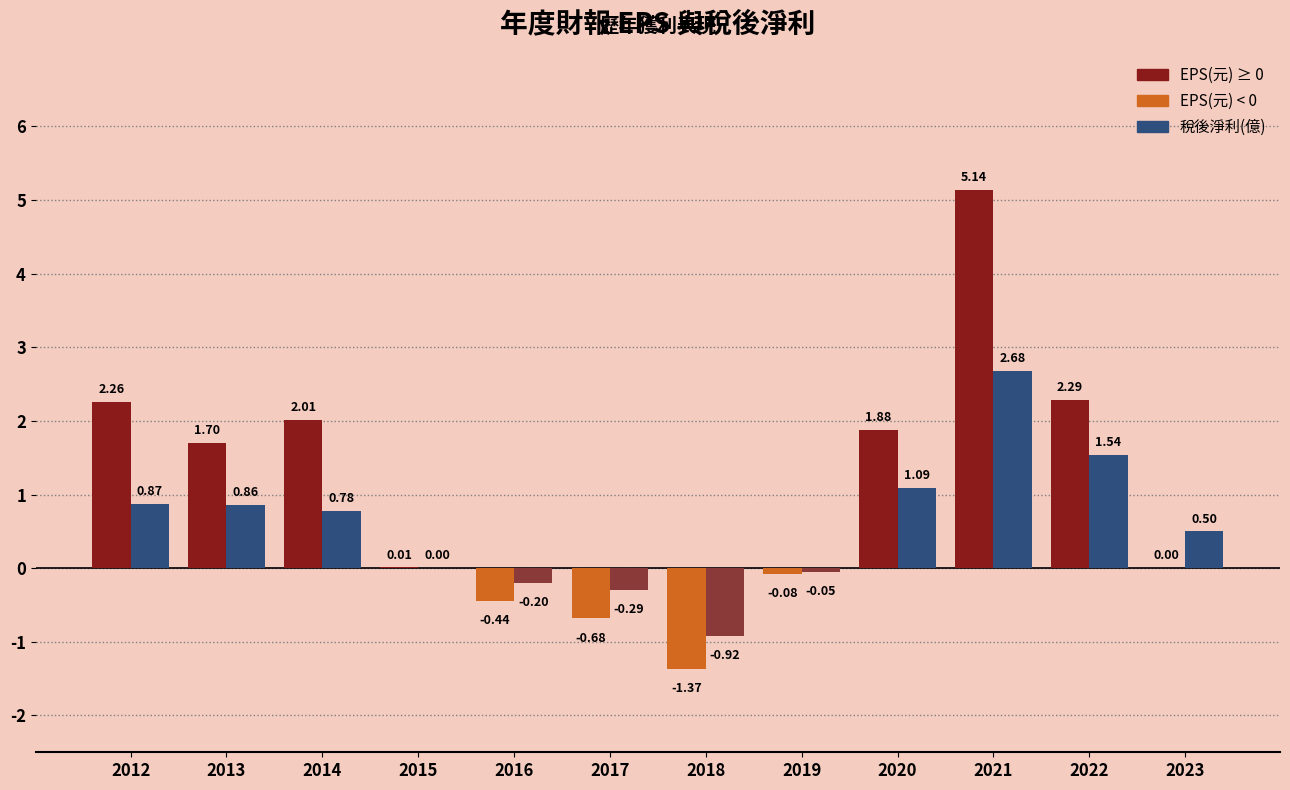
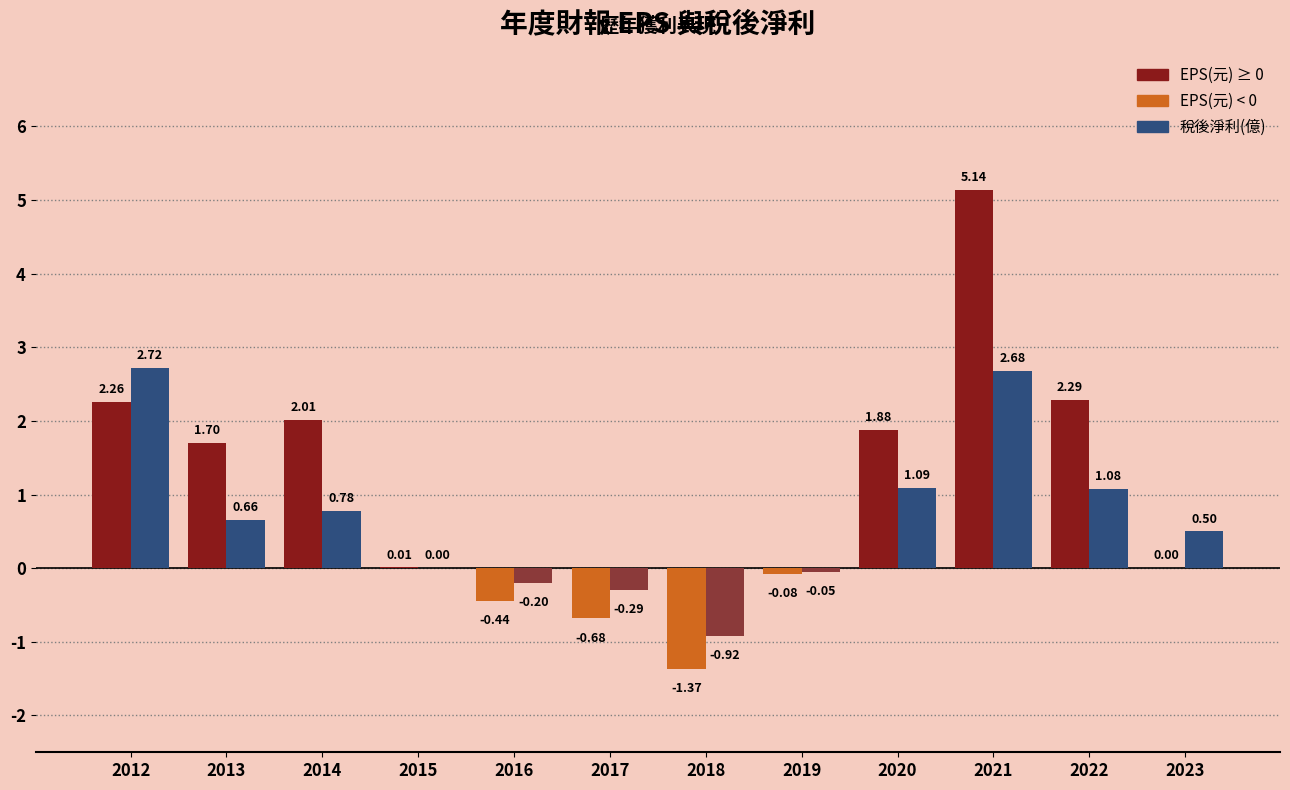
稅後淨利(億), 2012: 0.87 -> 2.72
稅後淨利(億), 2013: 0.86 -> 0.66
稅後淨利(億), 2022: 1.54 -> 1.08
